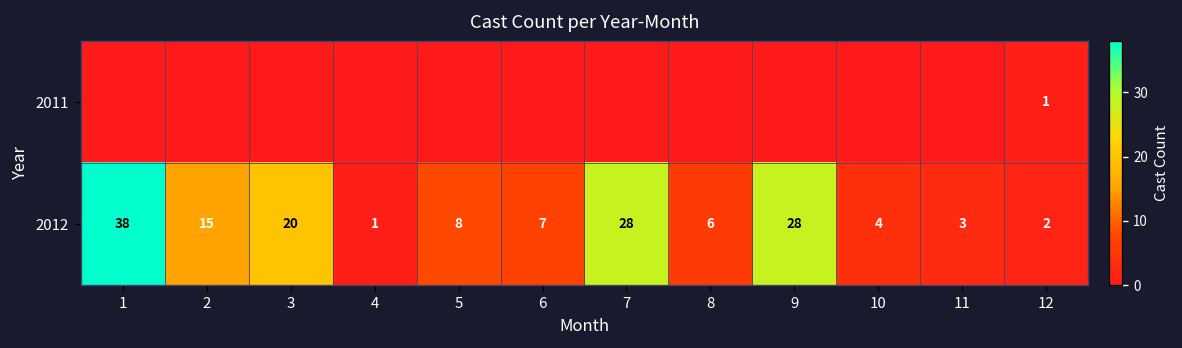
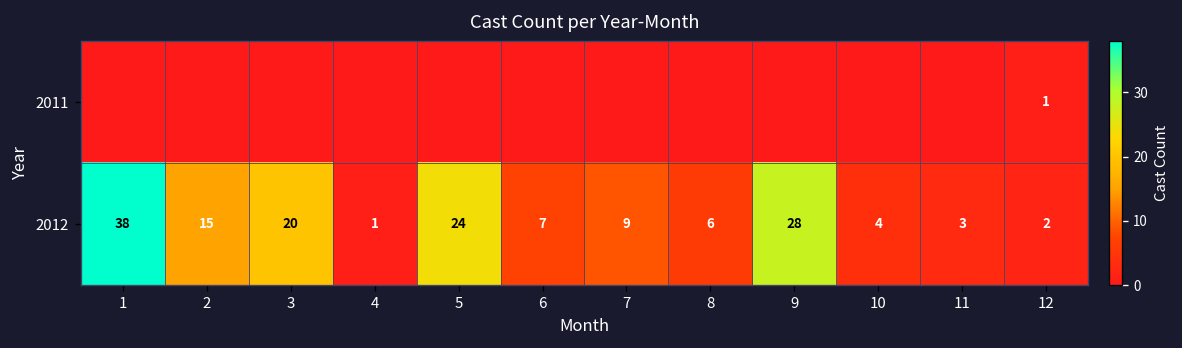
2012, 5: 8 -> 24
2012, 7: 28 -> 9
